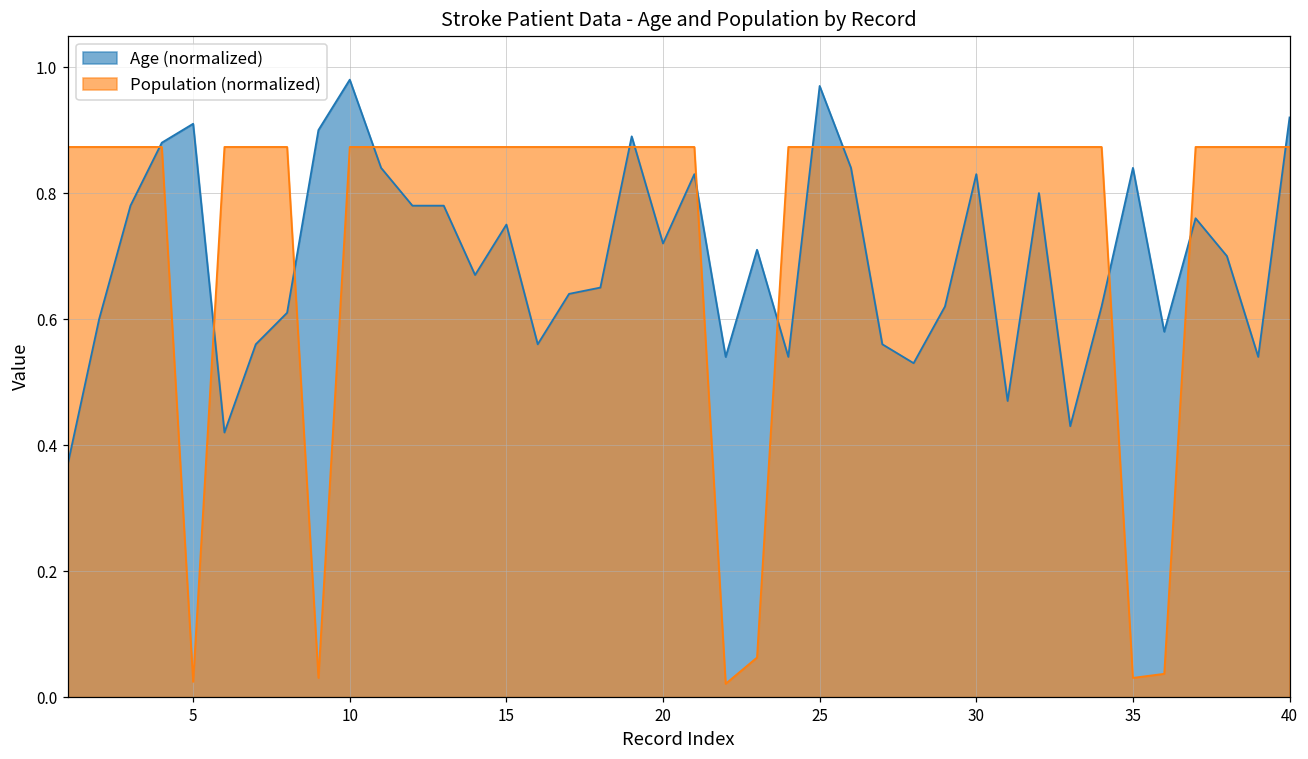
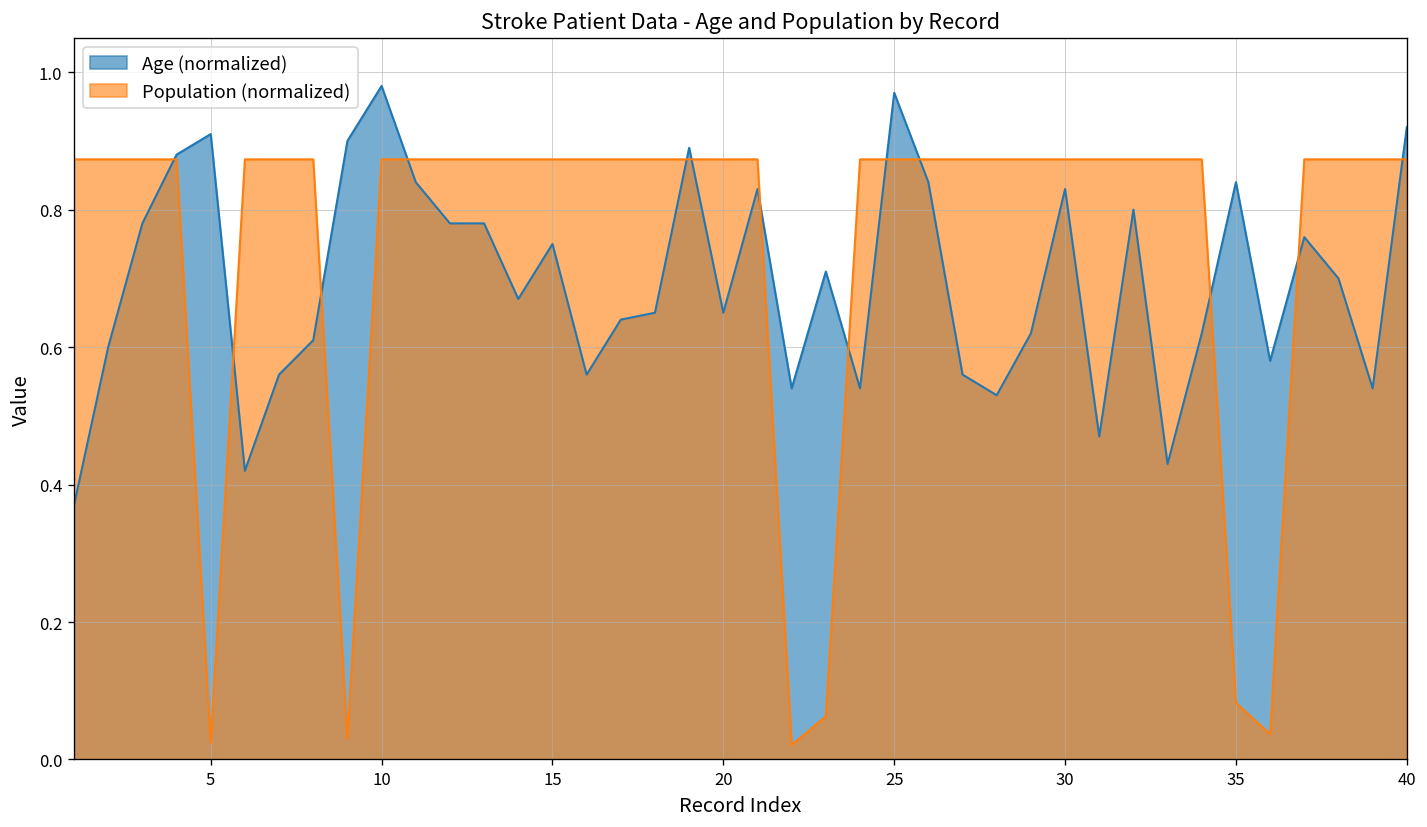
Age (normalized), 20: 0.72 -> 0.65
Population (normalized), 35: 0.03 -> 0.08
